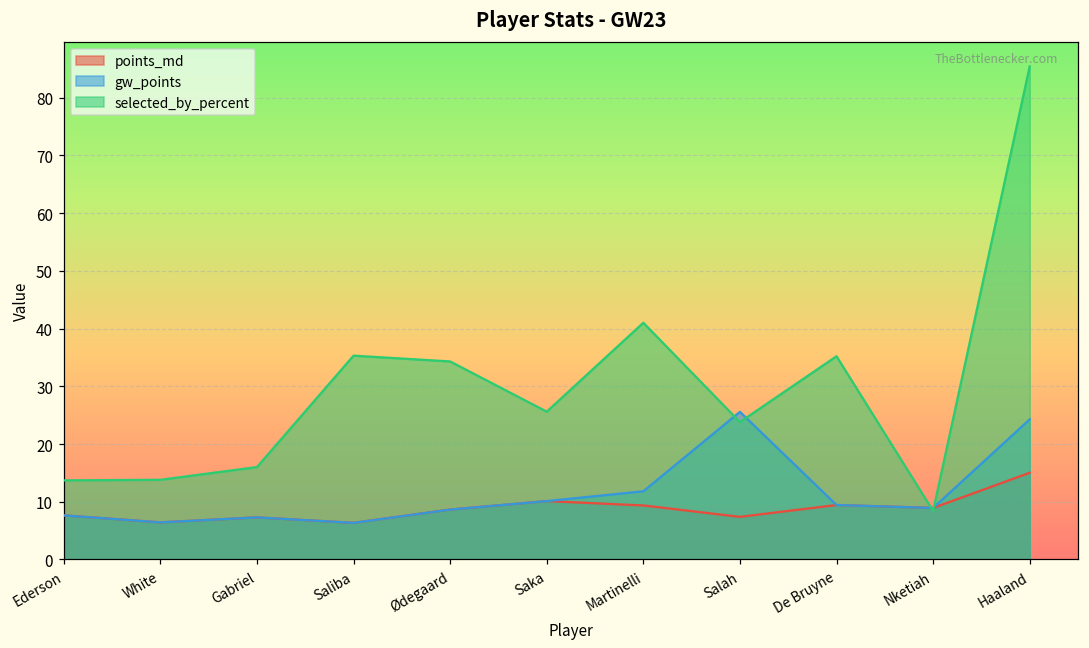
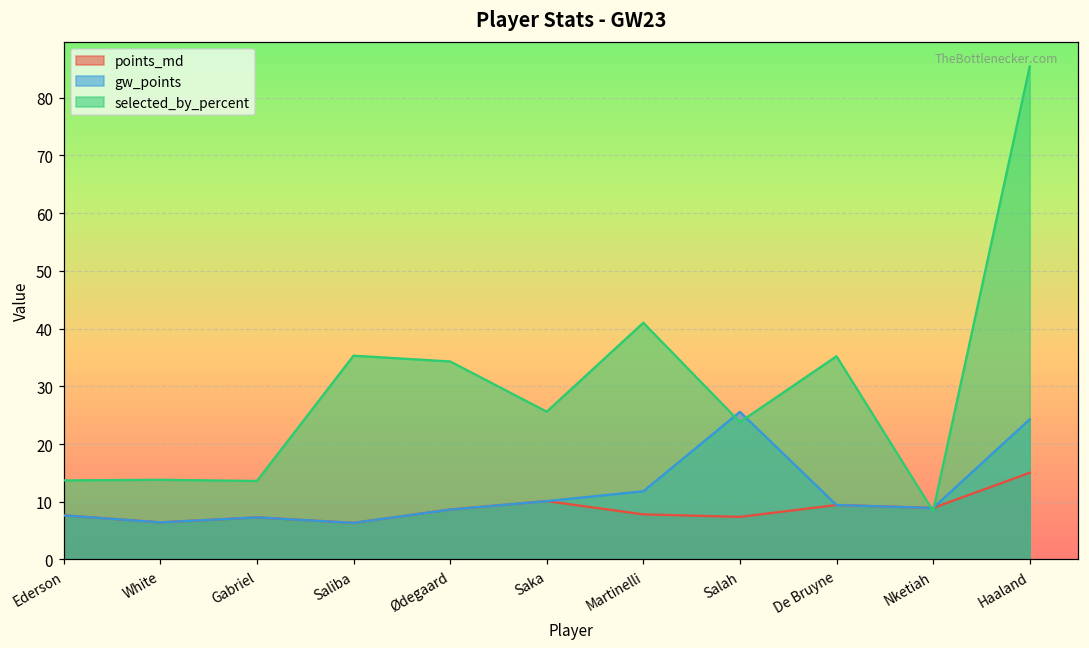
selected_by_percent, Gabriel: 16 -> 14
points_md, Martinelli: 9 -> 8
